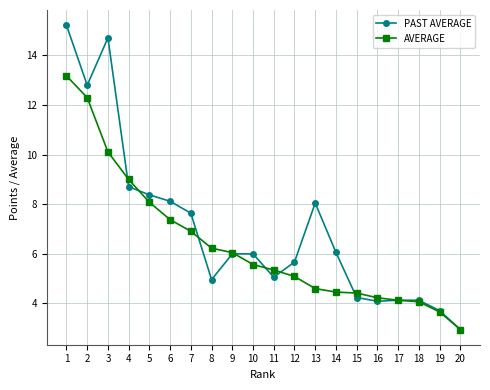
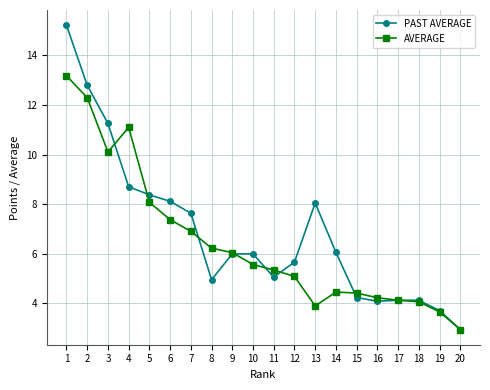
PAST AVERAGE, 3: 14.7 -> 11.3
AVERAGE, 4: 9.0 -> 11.1
AVERAGE, 13: 4.6 -> 3.9
